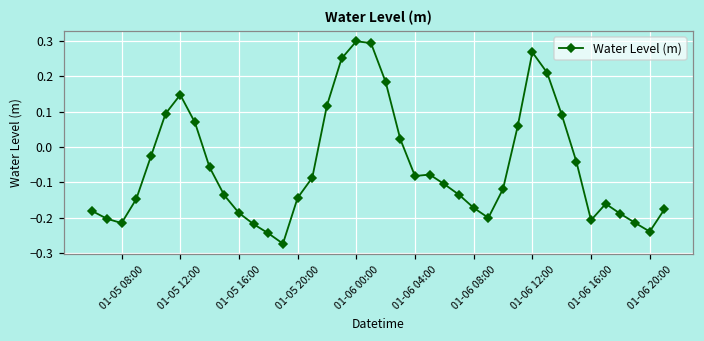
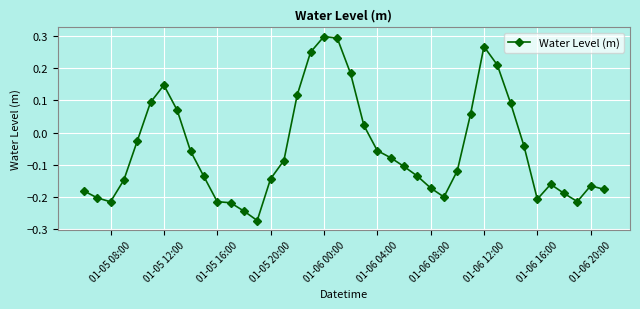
01-05 16:00: -0.19 -> -0.21
01-06 04:00: -0.08 -> -0.06
01-06 20:00: -0.24 -> -0.16
